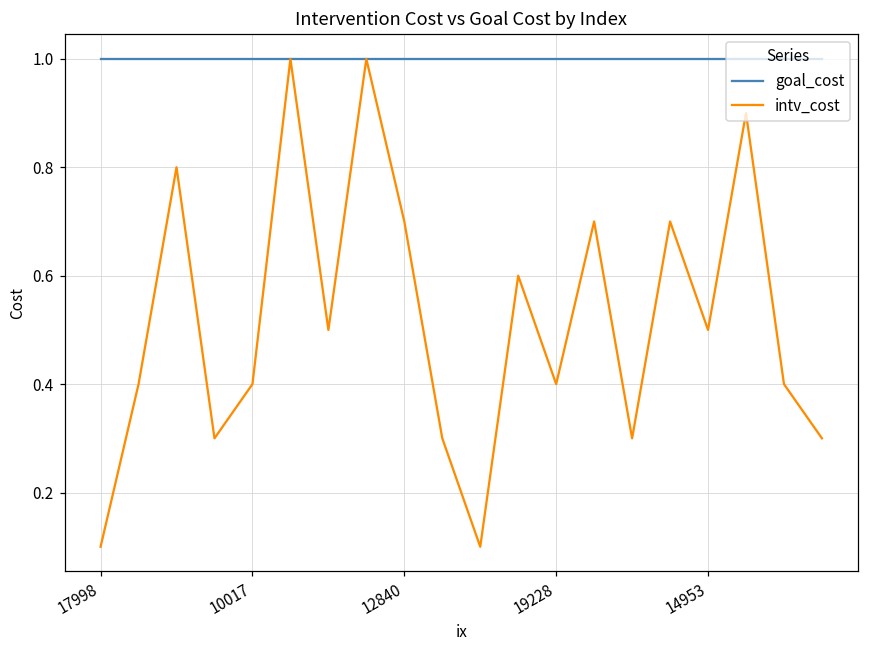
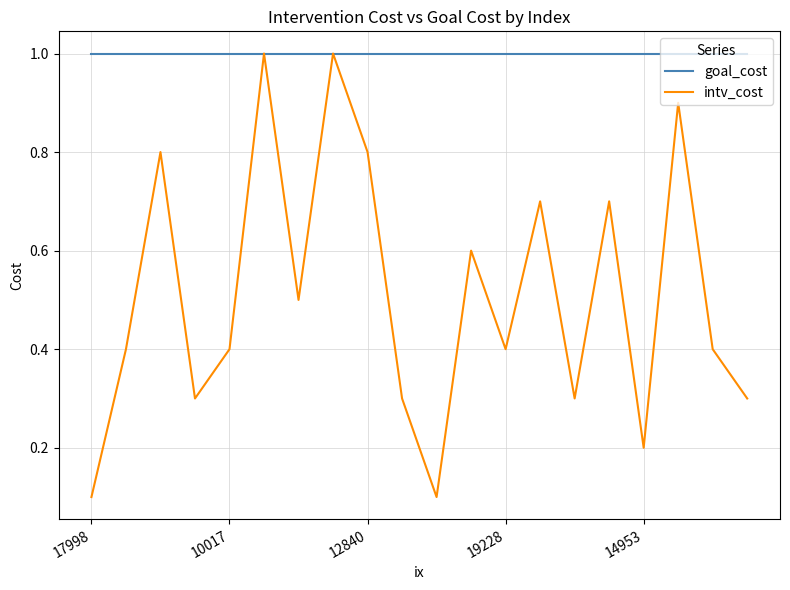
intv_cost, 12840: 0.7 -> 0.8
intv_cost, 14953: 0.5 -> 0.2
